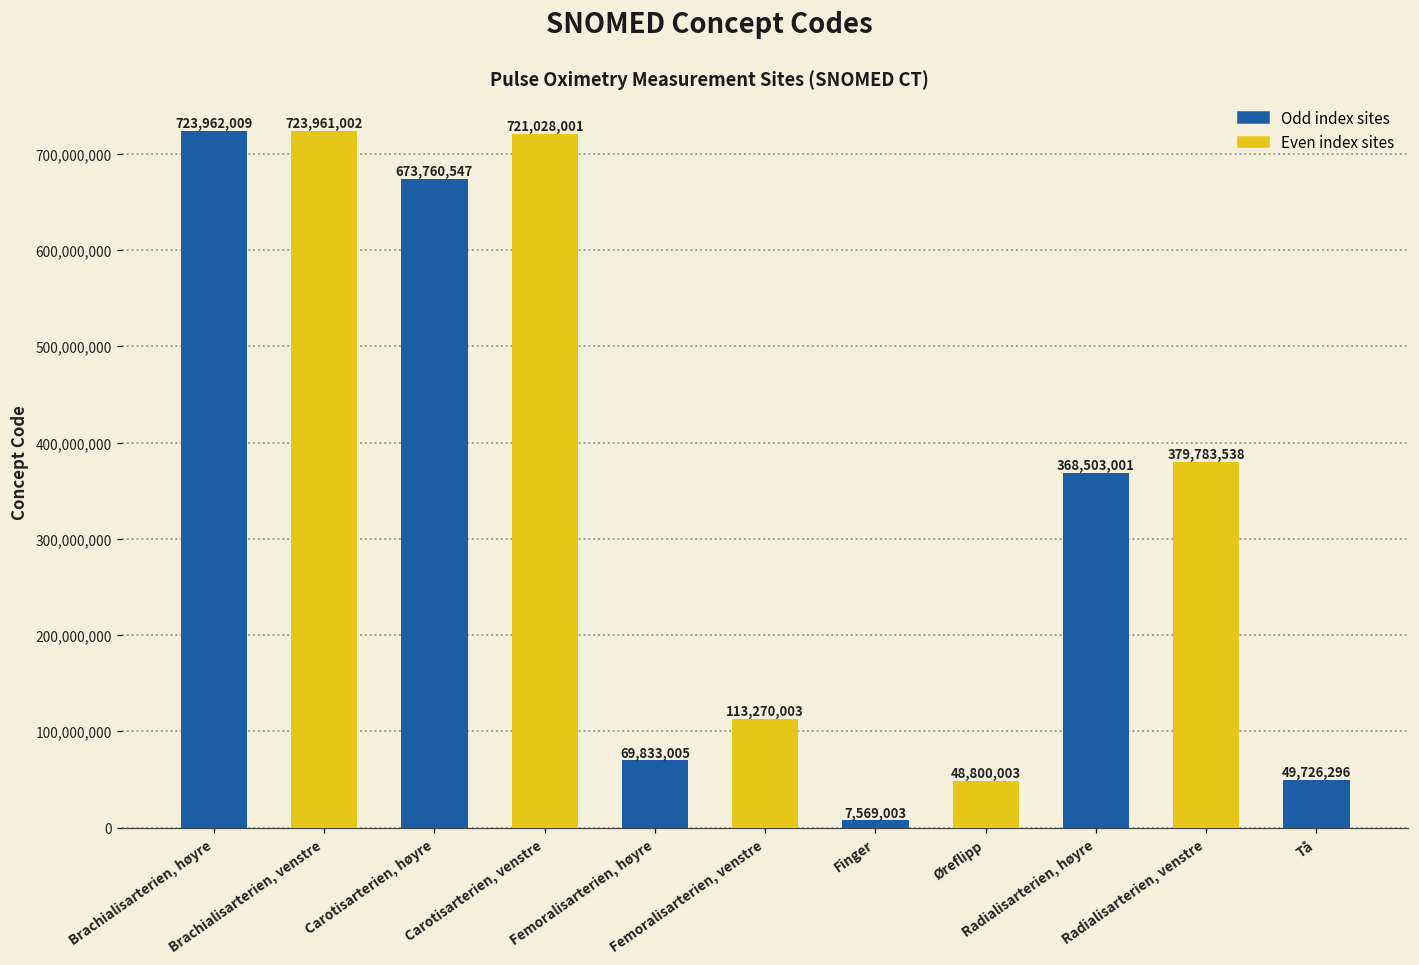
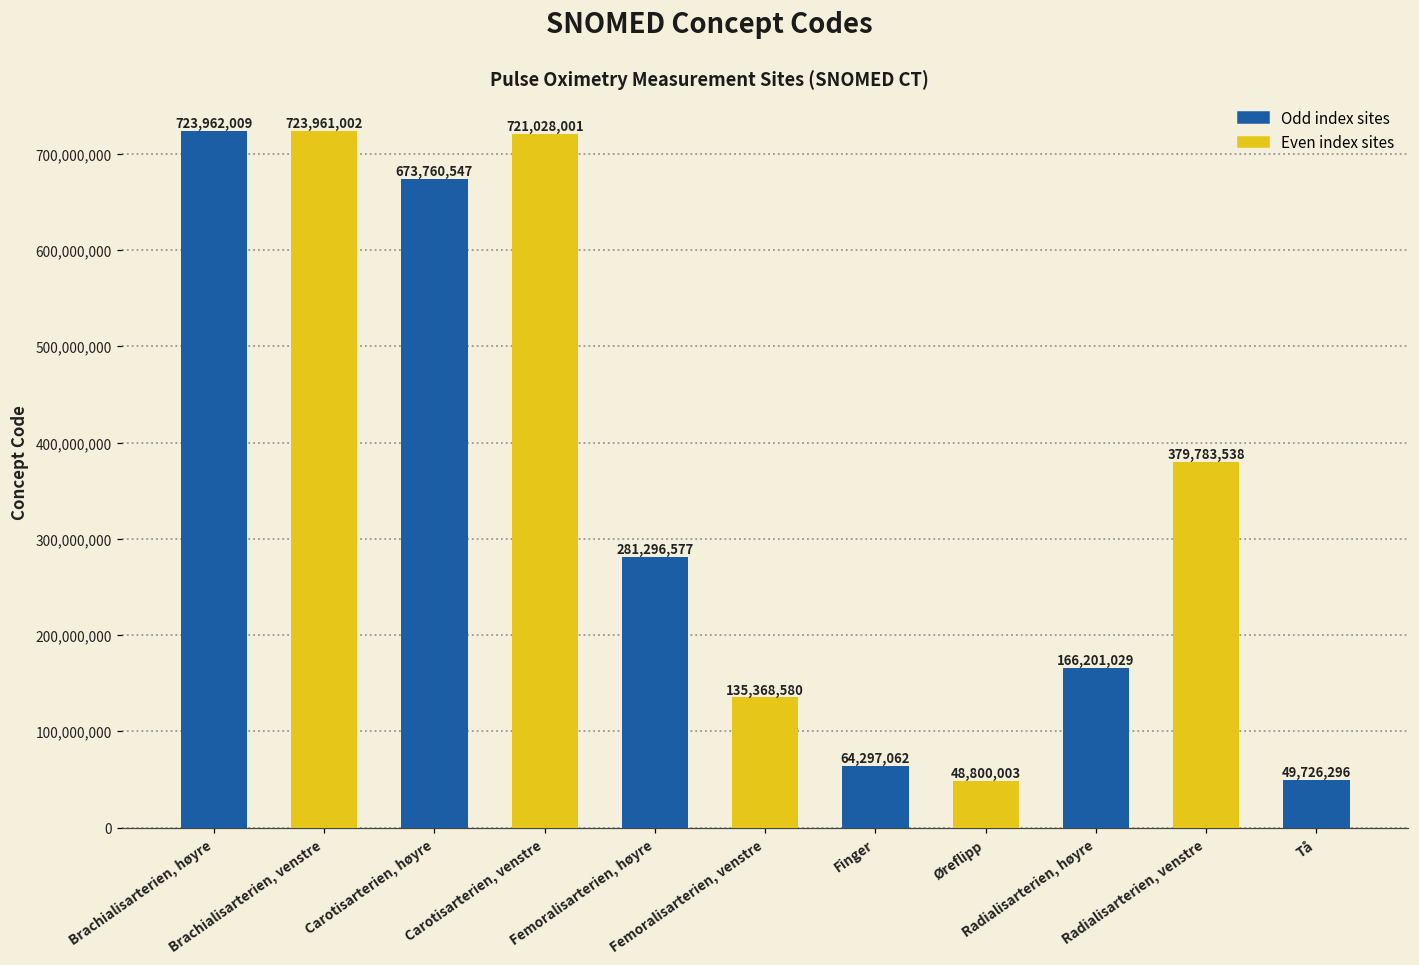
Femoralisarterien, høyre: 69,833,005 -> 281,296,577
Femoralisarterien, venstre: 113,270,003 -> 135,368,580
Finger: 7,569,003 -> 64,297,062
Radialisarterien, høyre: 368,503,001 -> 166,201,029
